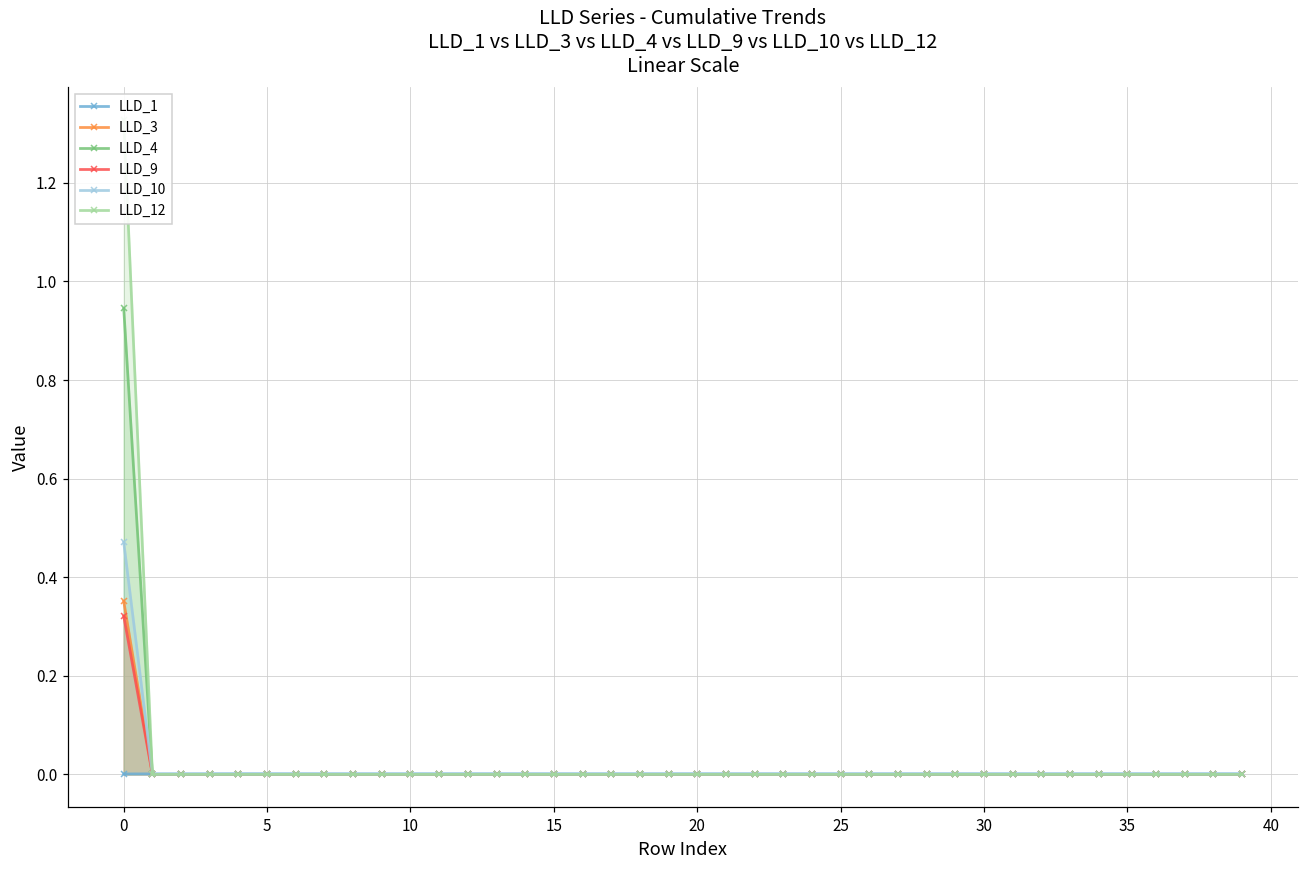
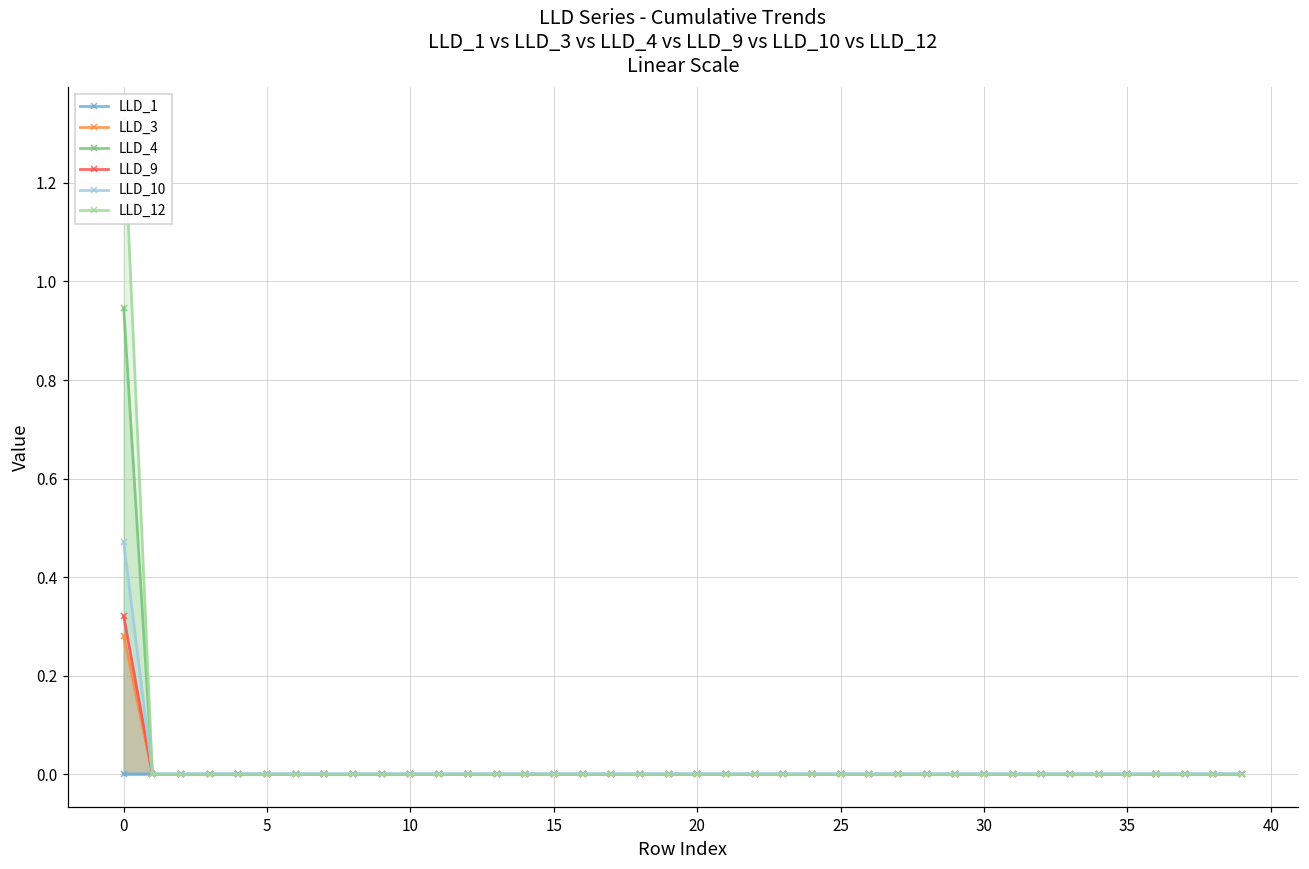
LLD_3, 0: 0.35 -> 0.28
